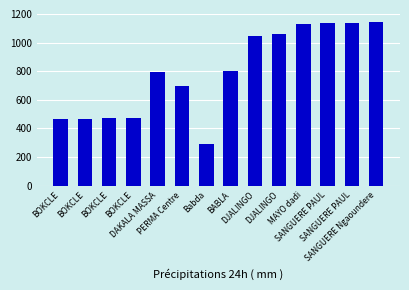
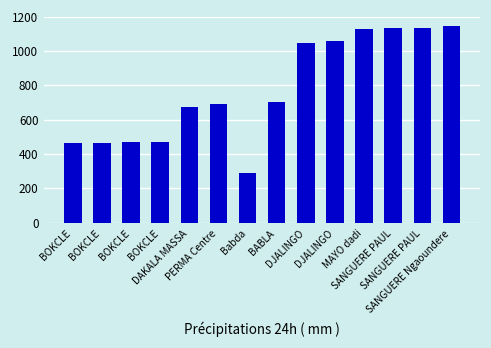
DAKALA MASSA: 790 -> 680
BABLA: 800 -> 710
